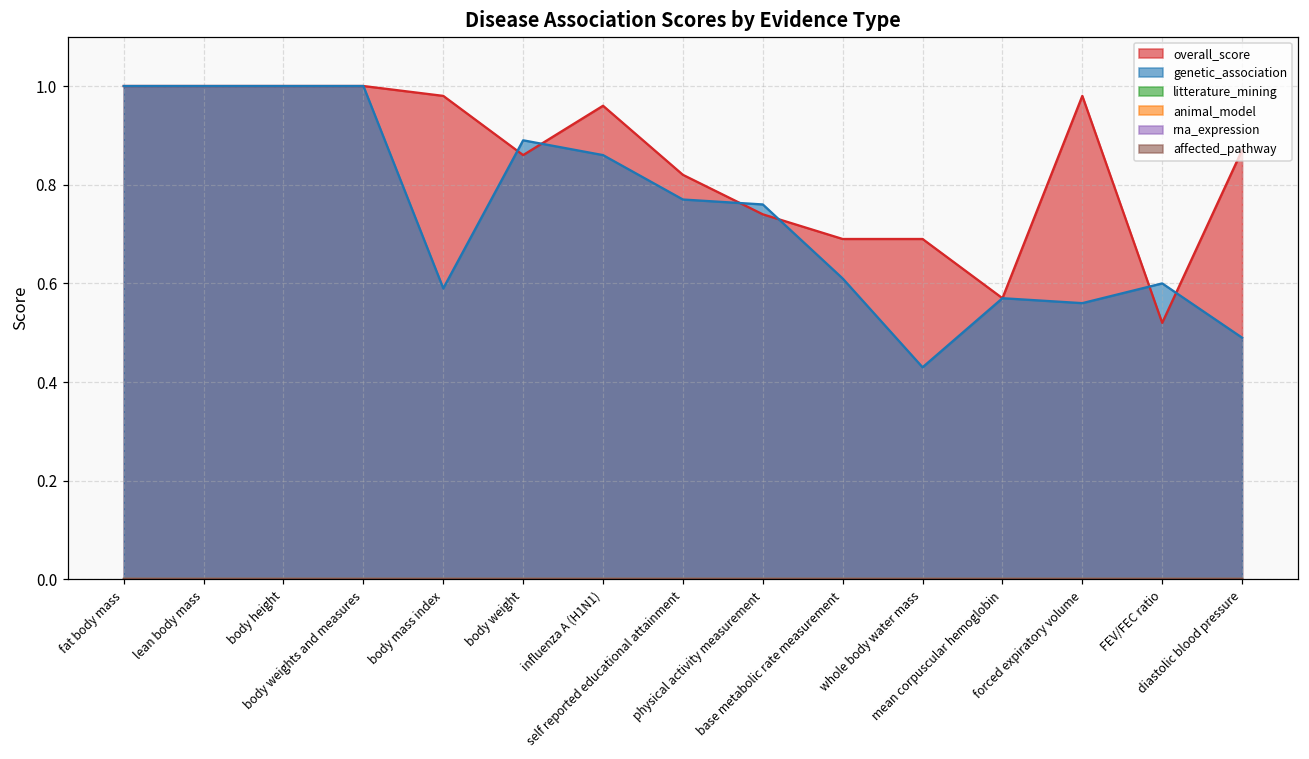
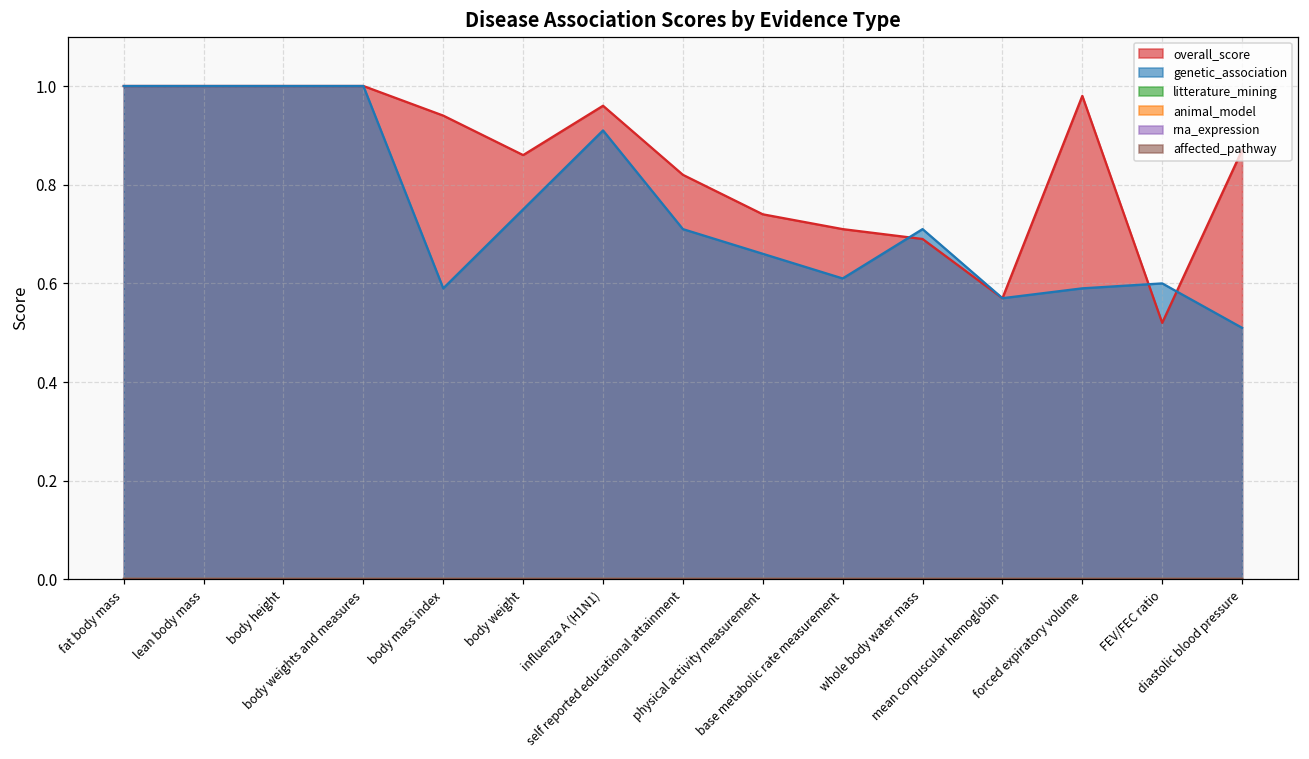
overall_score, body mass index: 0.98 -> 0.94
genetic_association, body weight: 0.89 -> 0.75
genetic_association, influenza A (H1N1): 0.86 -> 0.91
genetic_association, self reported educational attainment: 0.77 -> 0.71
genetic_association, physical activity measurement: 0.76 -> 0.66
overall_score, base metabolic rate measurement: 0.69 -> 0.71
genetic_association, whole body water mass: 0.43 -> 0.71
genetic_association, forced expiratory volume: 0.56 -> 0.59
genetic_association, diastolic blood pressure: 0.49 -> 0.51
